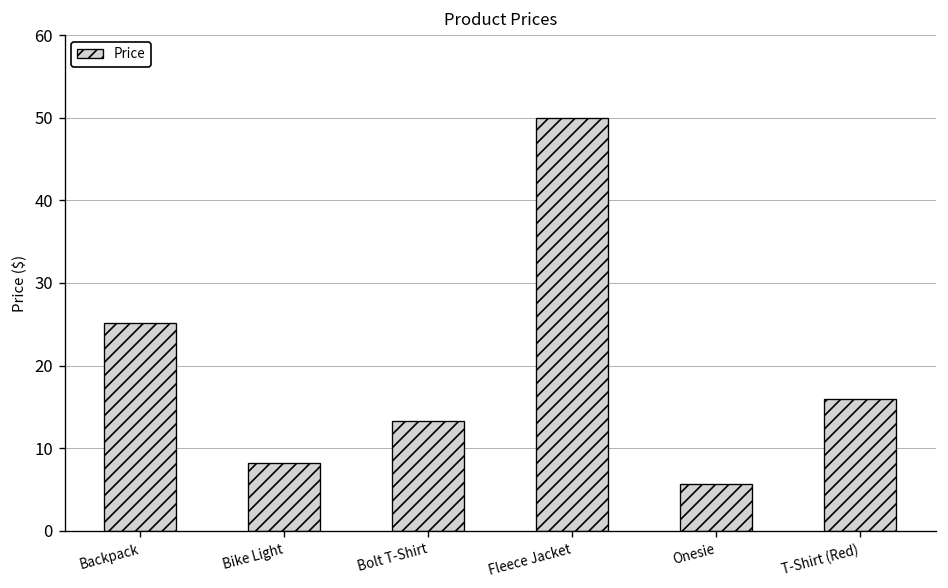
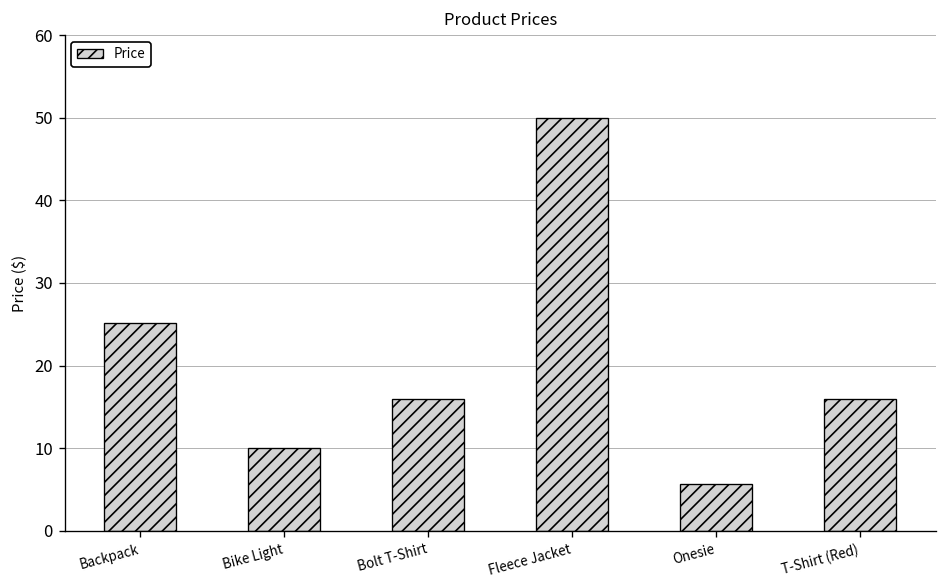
Bike Light: 8 -> 10
Bolt T-Shirt: 13 -> 16
